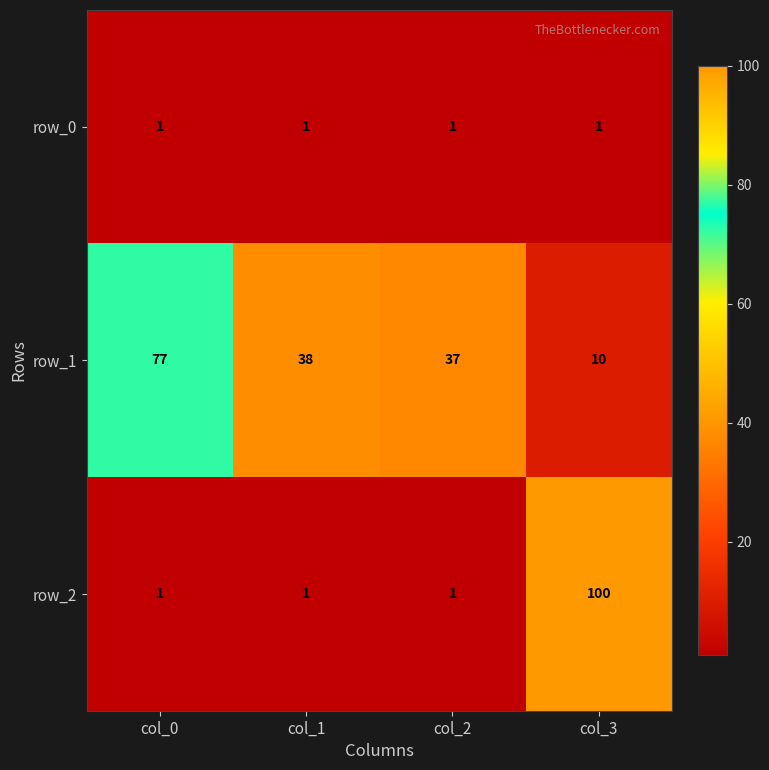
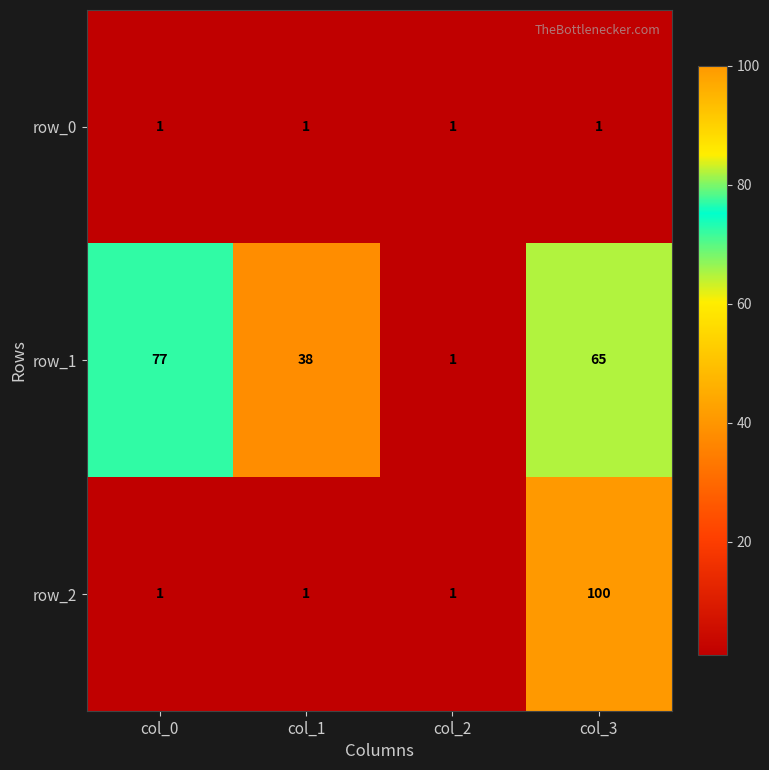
row_1, col_2: 37 -> 1
row_1, col_3: 10 -> 65
